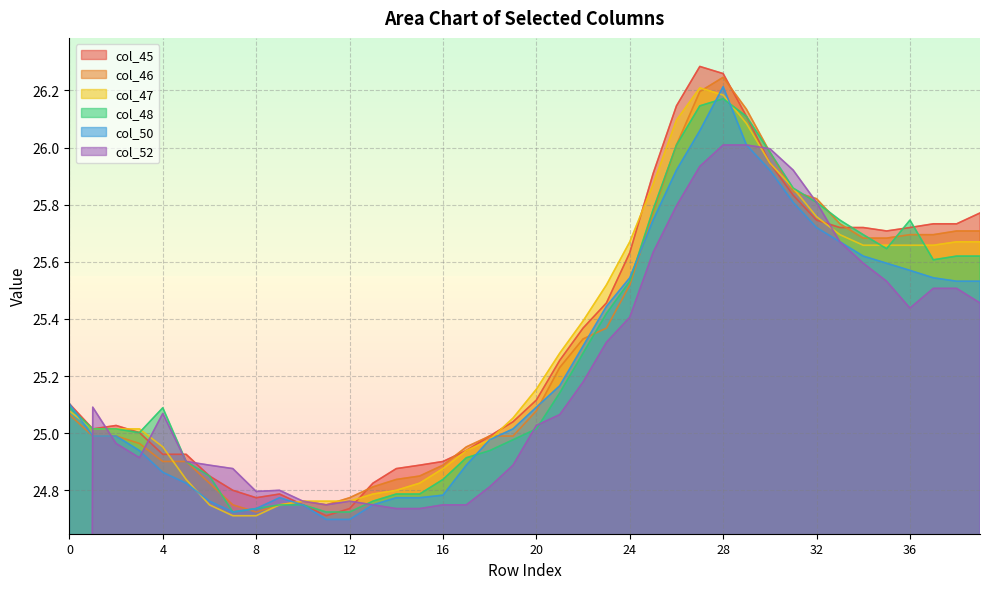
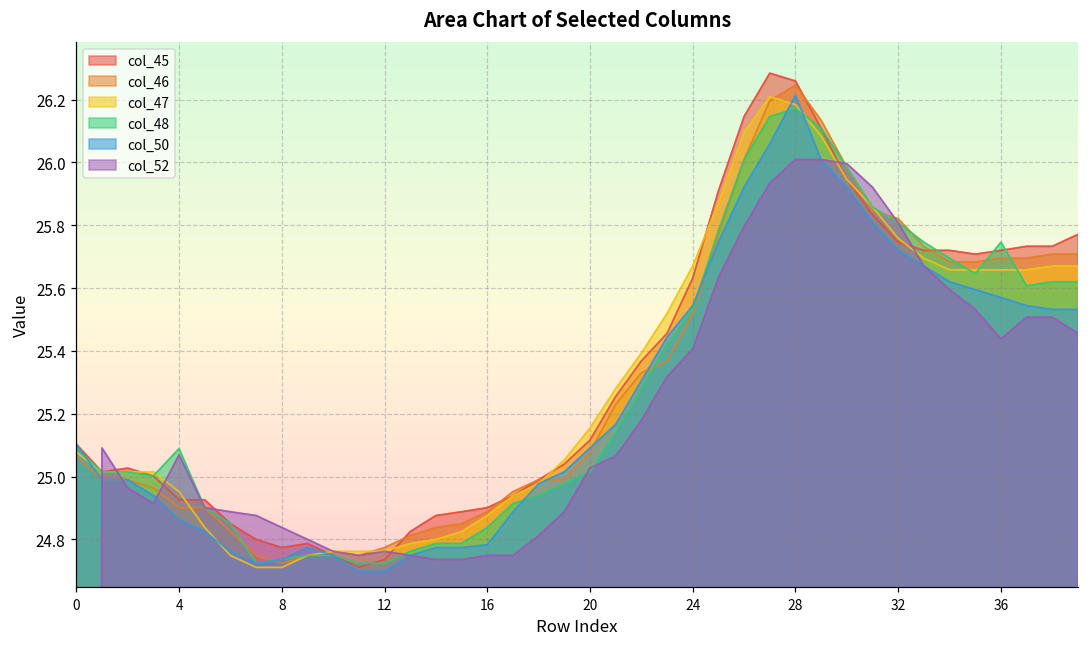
col_52, 8: 24.80 -> 24.84
